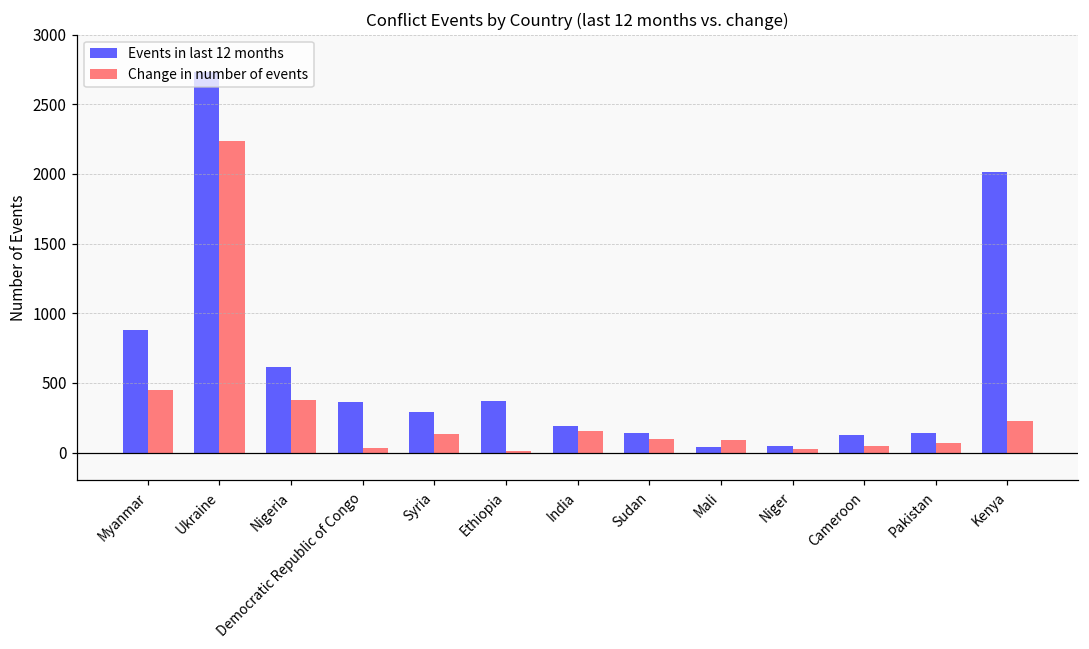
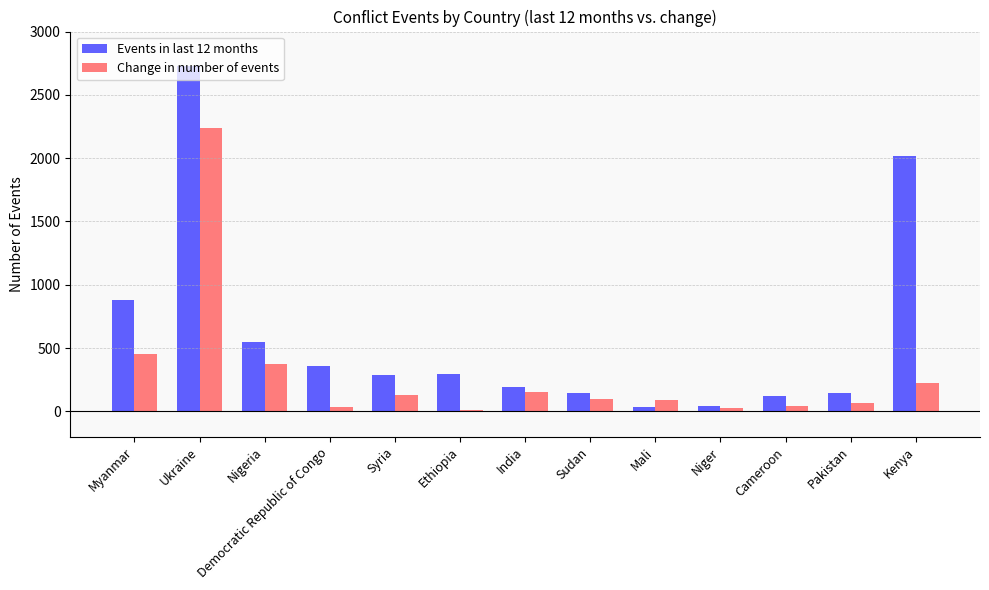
Events in last 12 months, Nigeria: 620 -> 550
Events in last 12 months, Ethiopia: 370 -> 290
